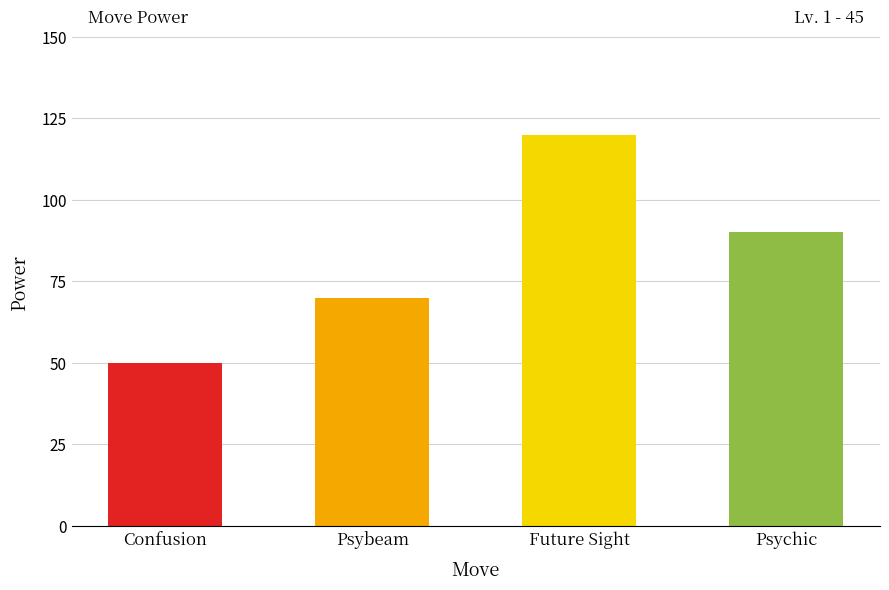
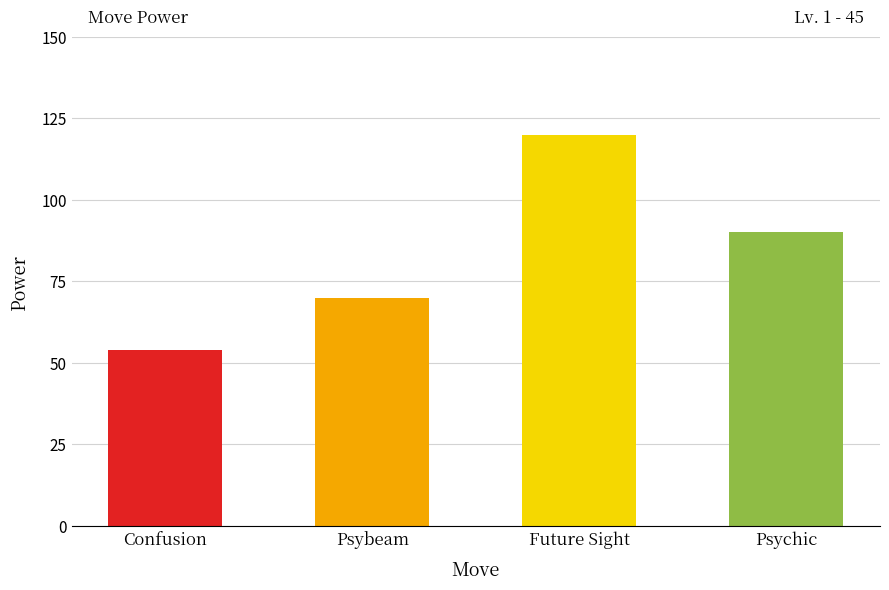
Confusion: 50 -> 54
